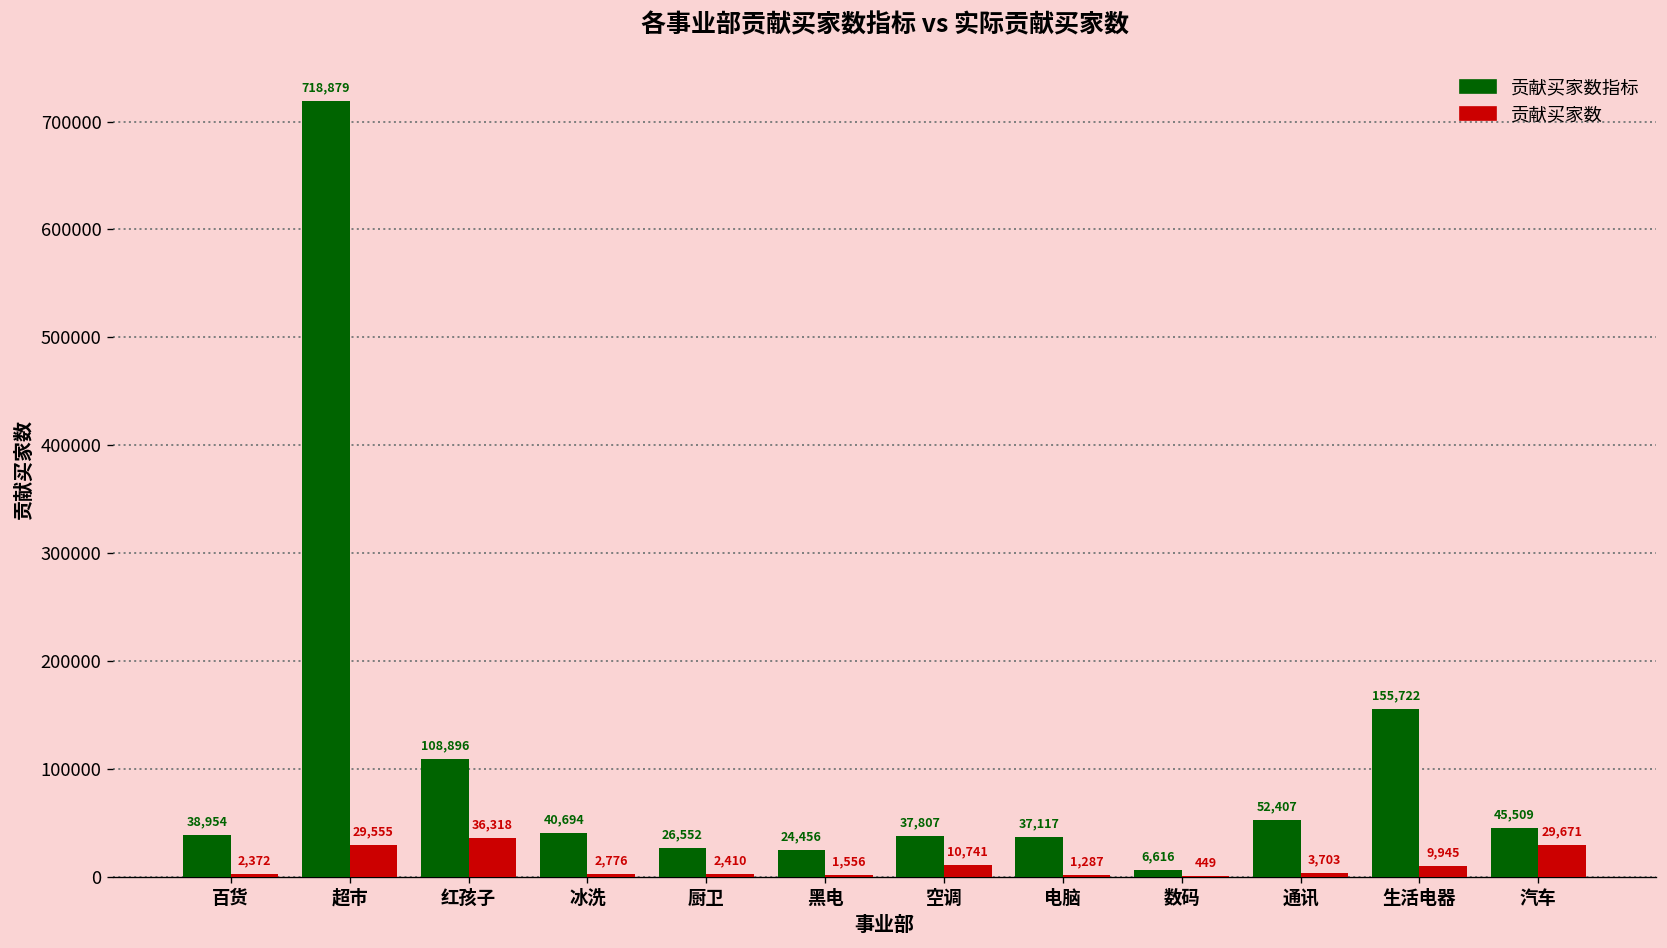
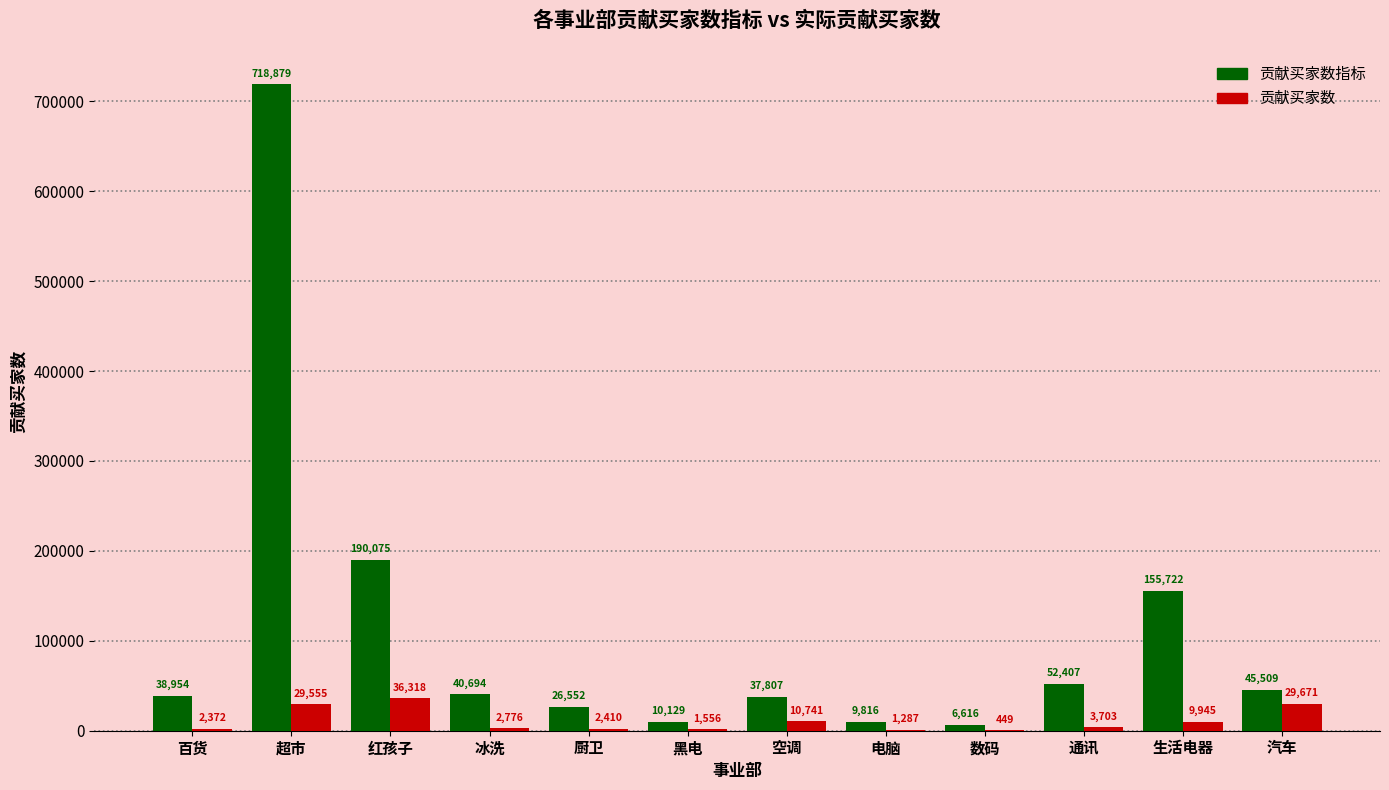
贡献买家数指标, 红孩子: 108,896 -> 190,075
贡献买家数指标, 黑电: 24,456 -> 10,129
贡献买家数指标, 电脑: 37,117 -> 9,816
